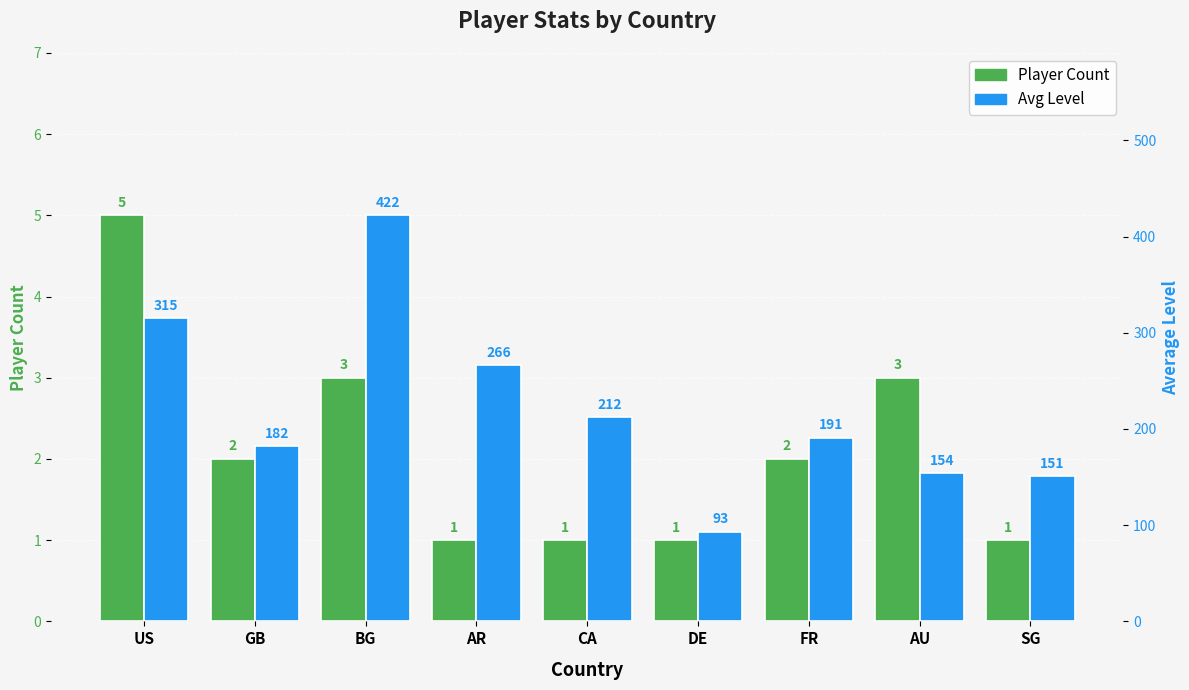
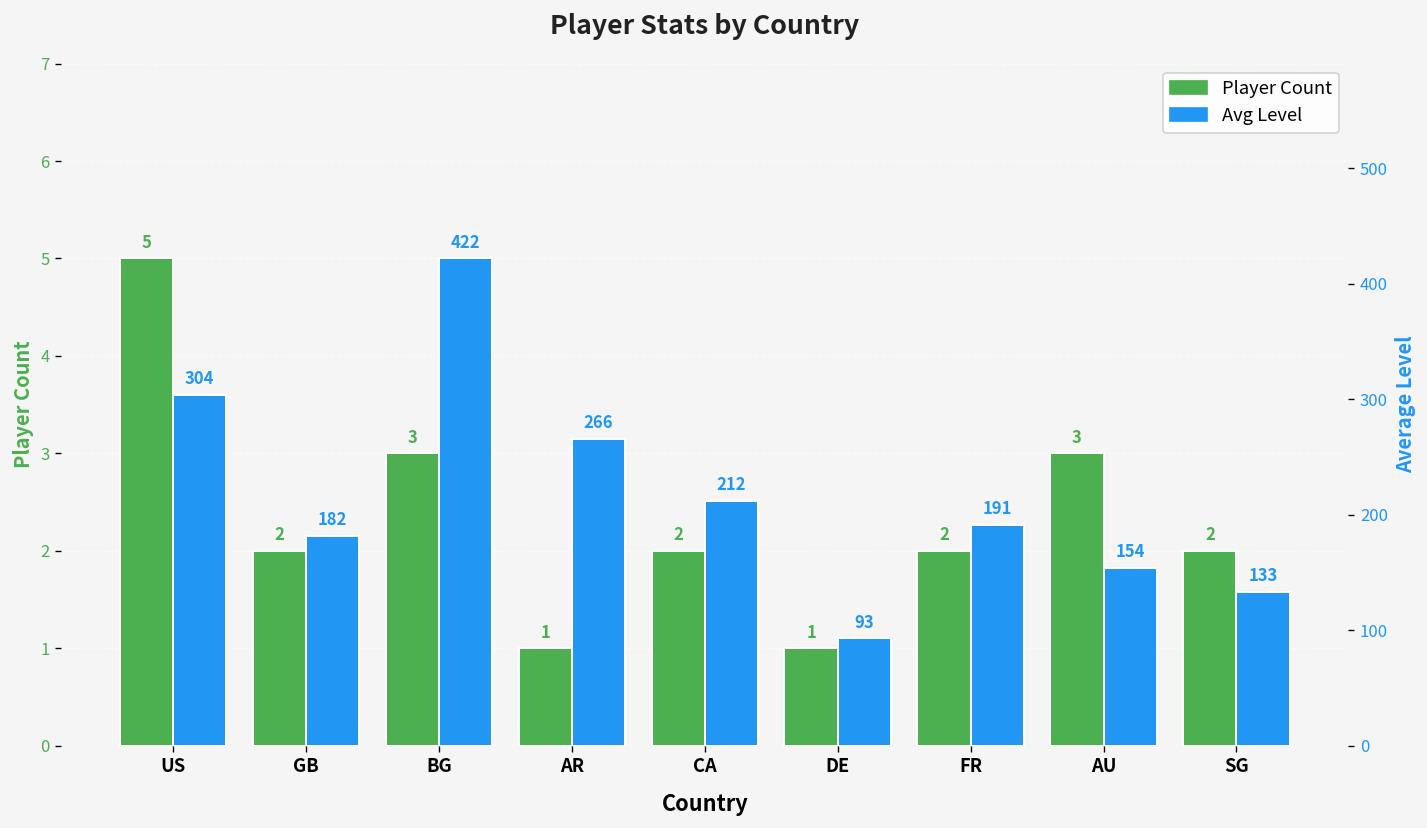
Player Count, CA: 1 -> 2
Player Count, SG: 1 -> 2
Avg Level, US: 315 -> 304
Avg Level, SG: 151 -> 133
